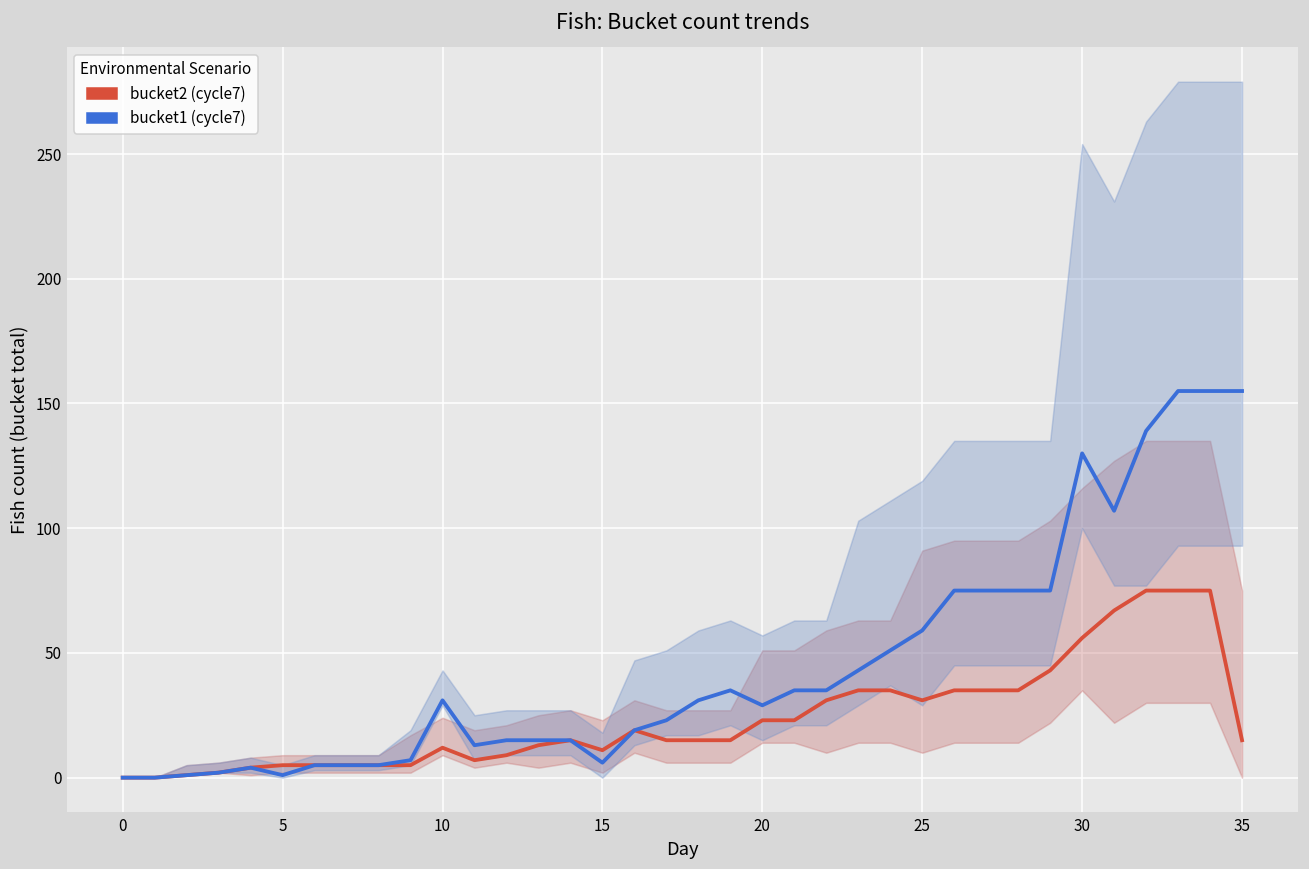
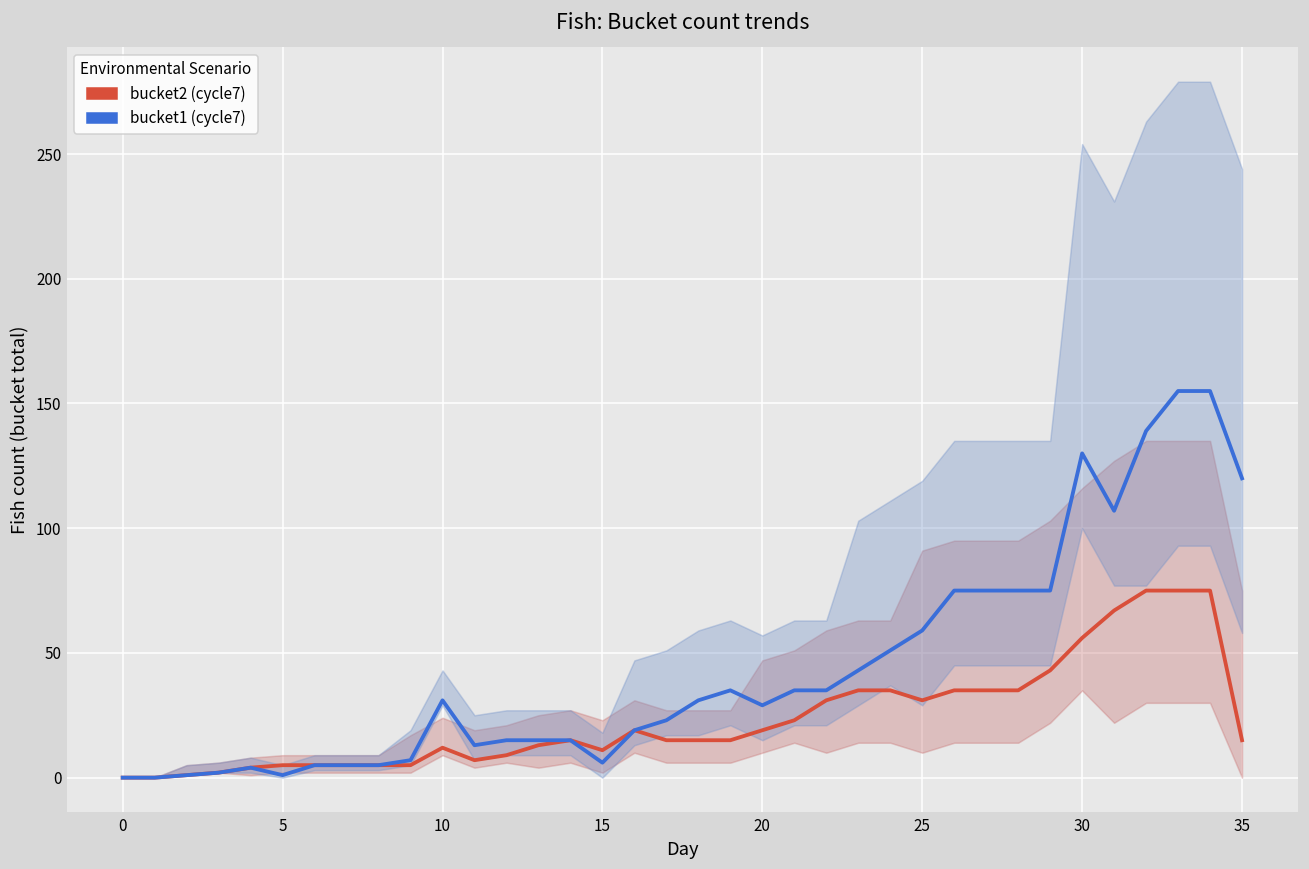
bucket2 (cycle7), 20: 23 -> 19
bucket1 (cycle7), 35: 155 -> 120
